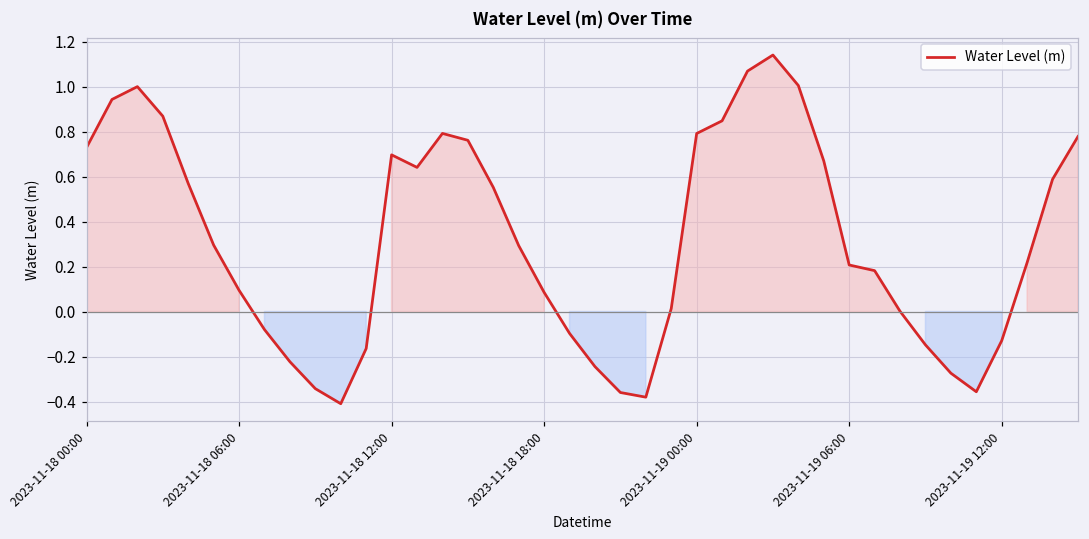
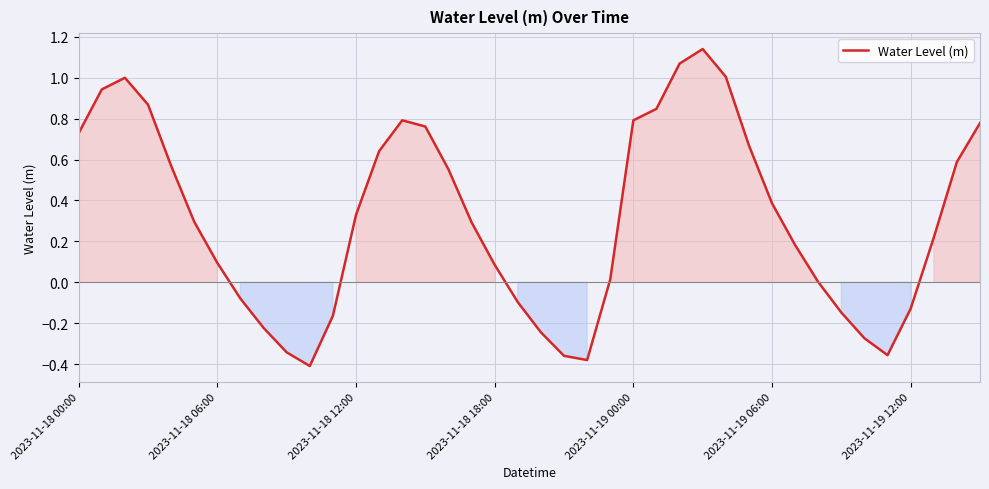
2023-11-18 12:00: 0.70 -> 0.33
2023-11-19 06:00: 0.21 -> 0.39
